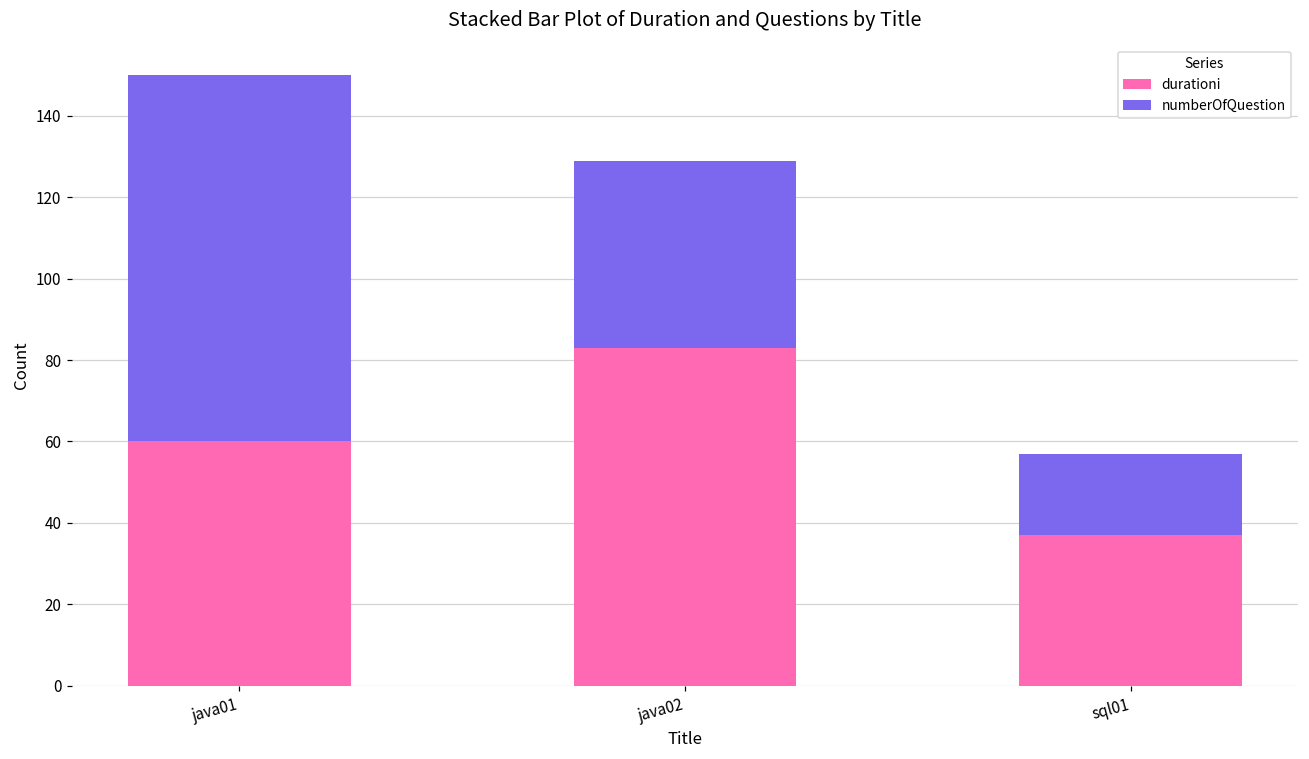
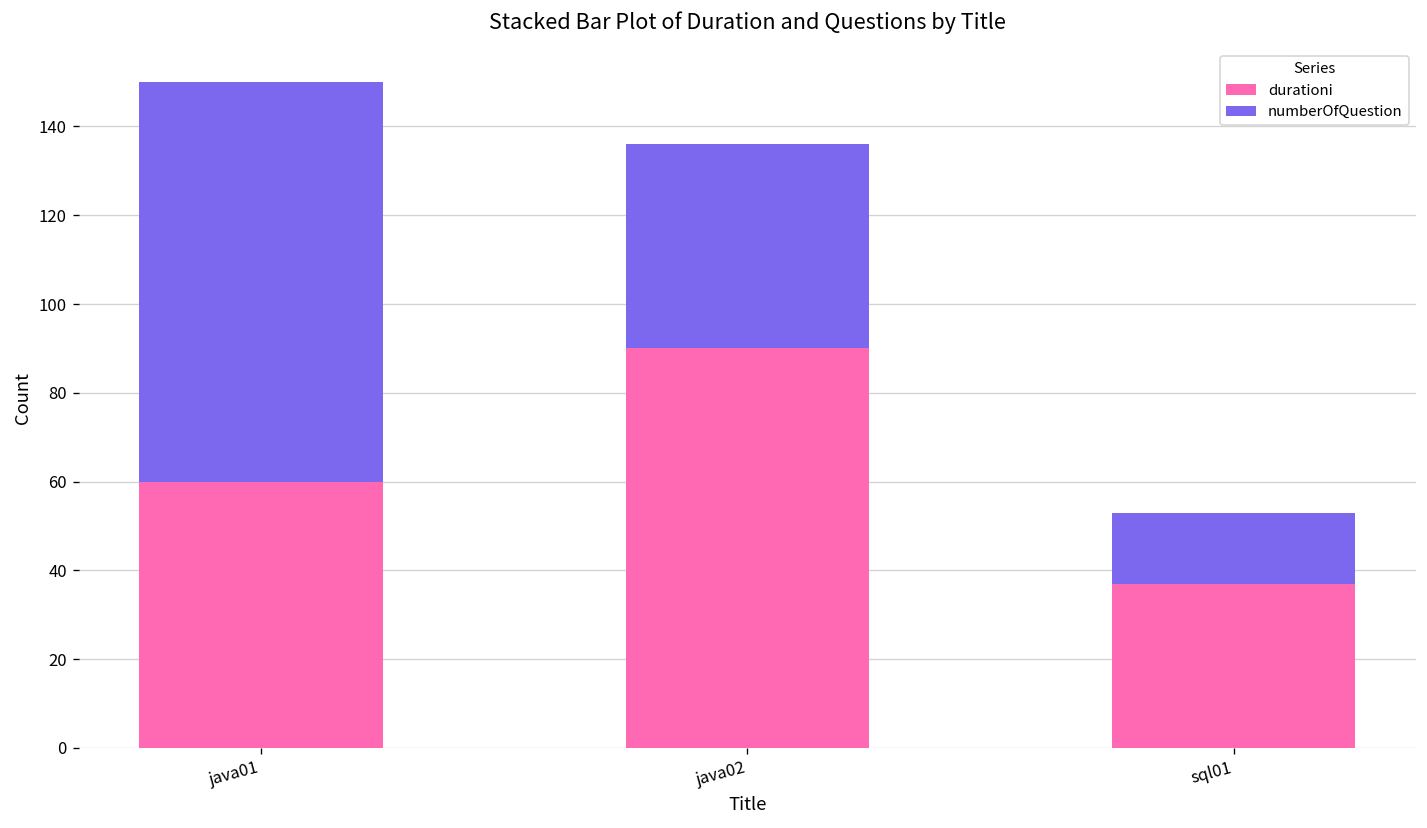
durationi, java02: 83 -> 90
numberOfQuestion, sql01: 20 -> 16
